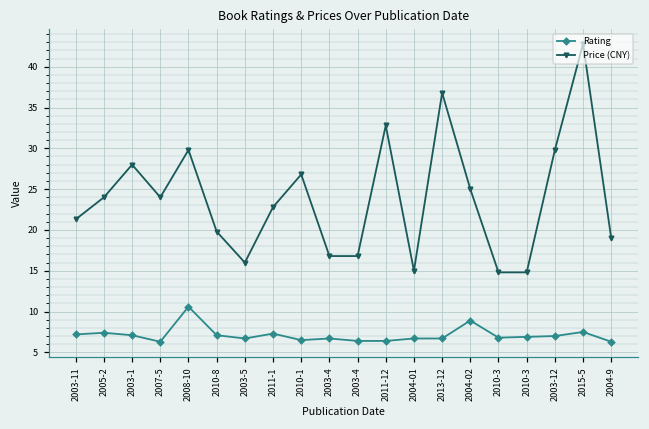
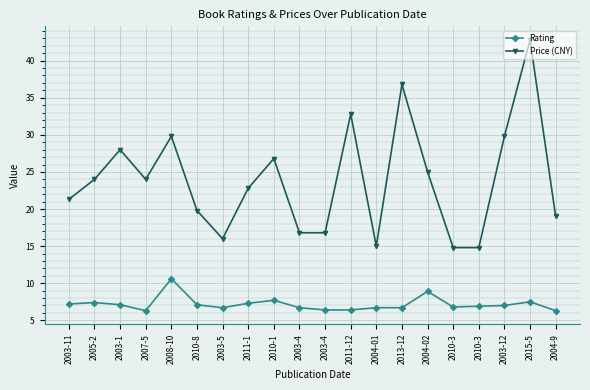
Rating, 2010-1: 7 -> 8
